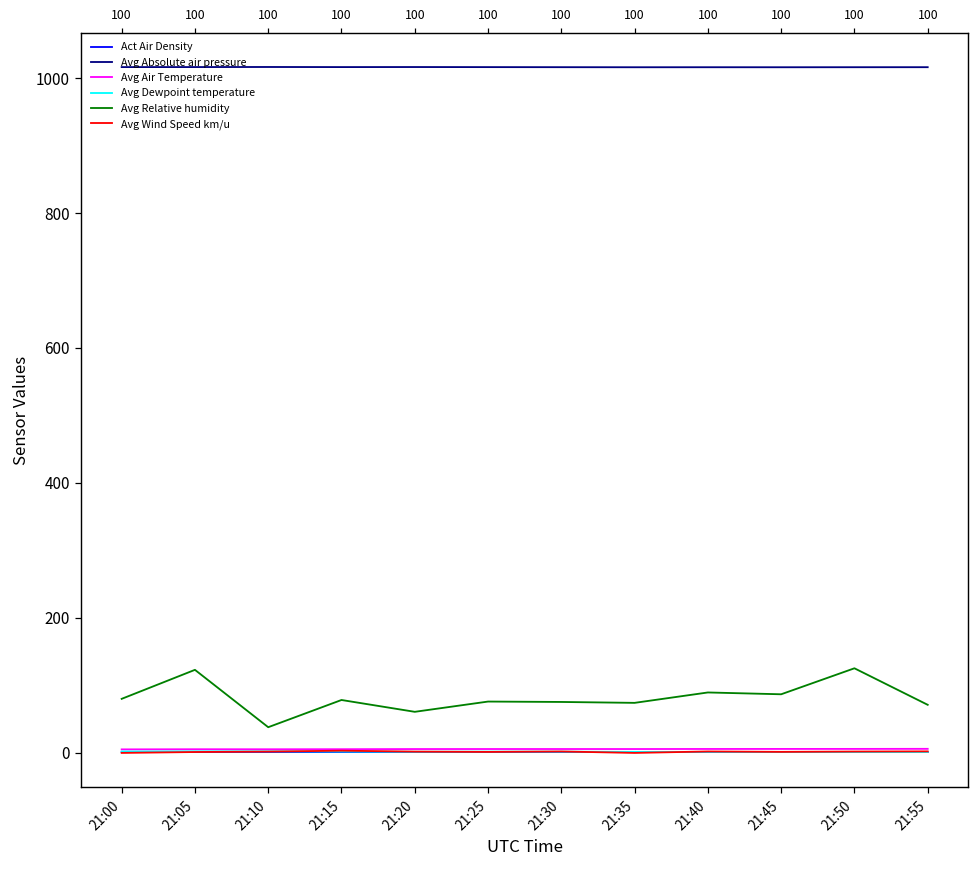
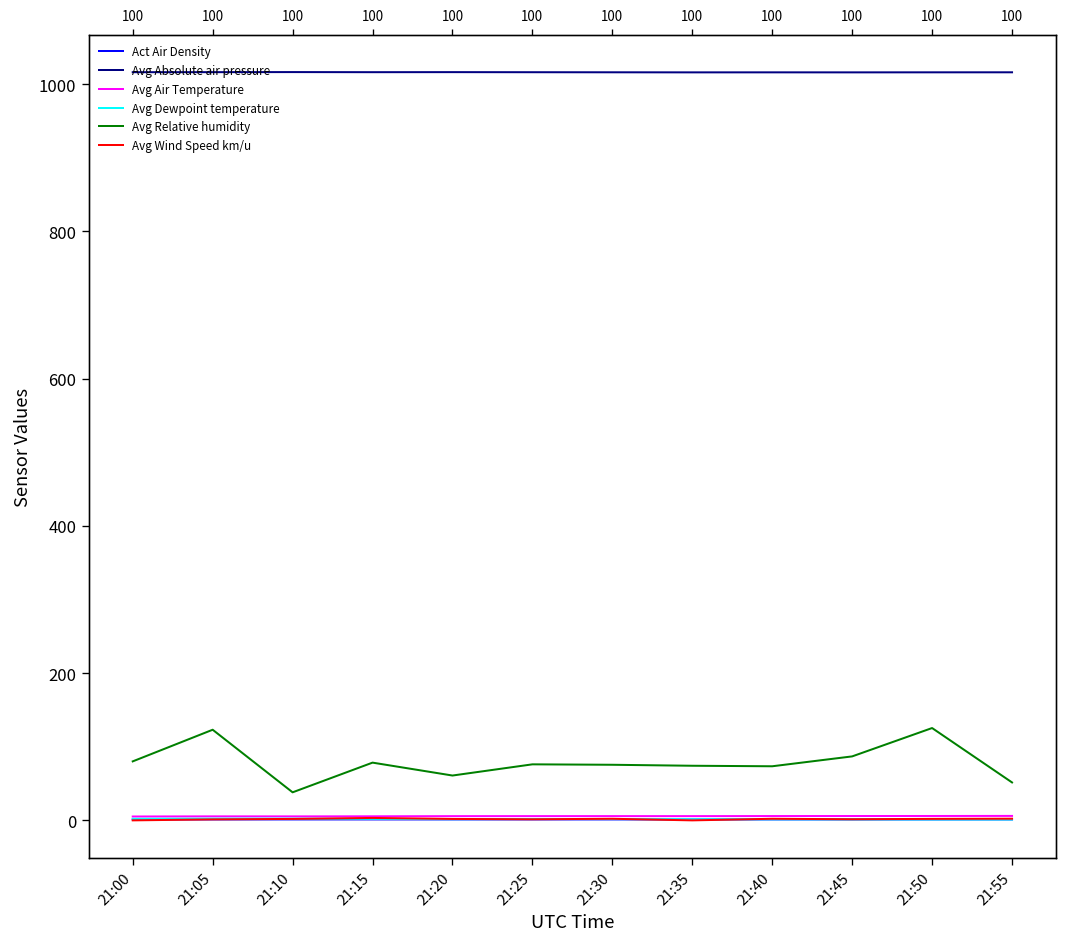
Avg Relative humidity, 21:40: 90 -> 70
Avg Relative humidity, 21:55: 70 -> 50
